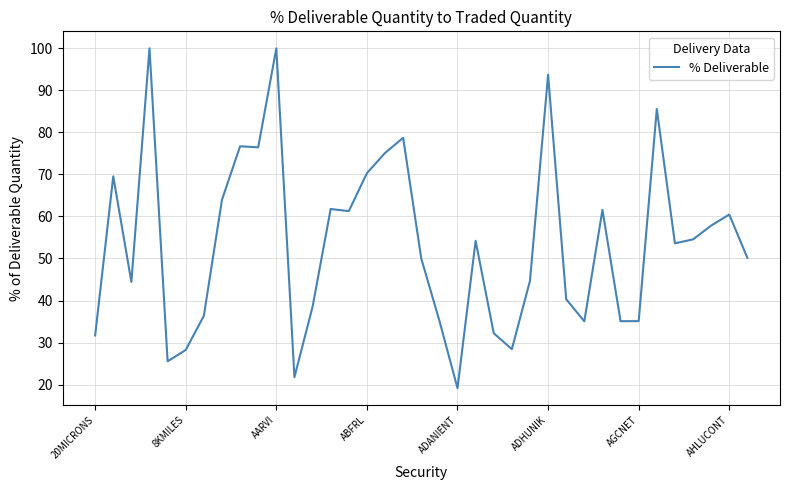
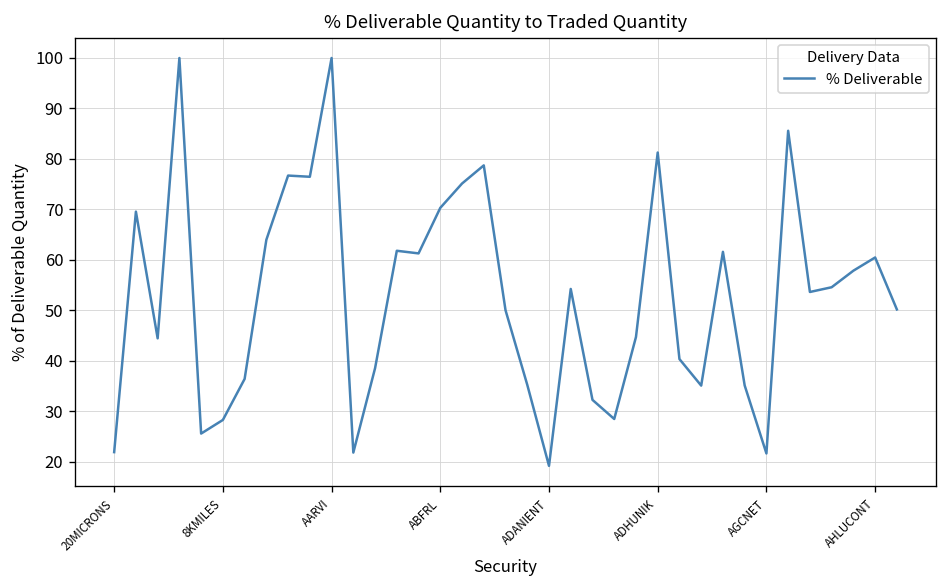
20MICRONS: 32 -> 22
ADHUNIK: 94 -> 81
AGCNET: 35 -> 22
